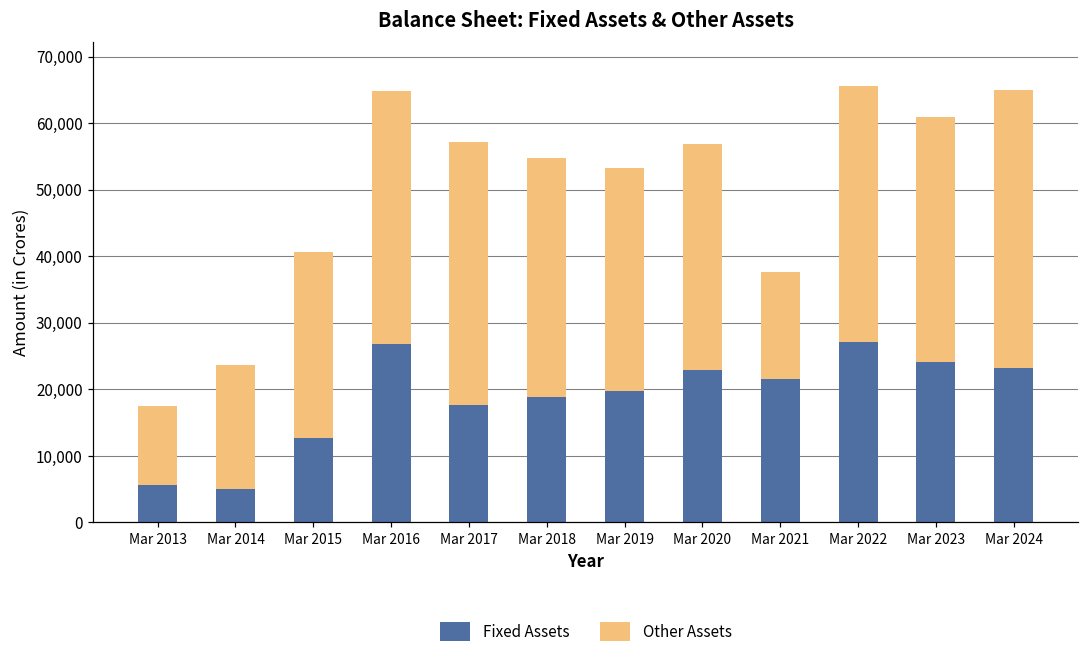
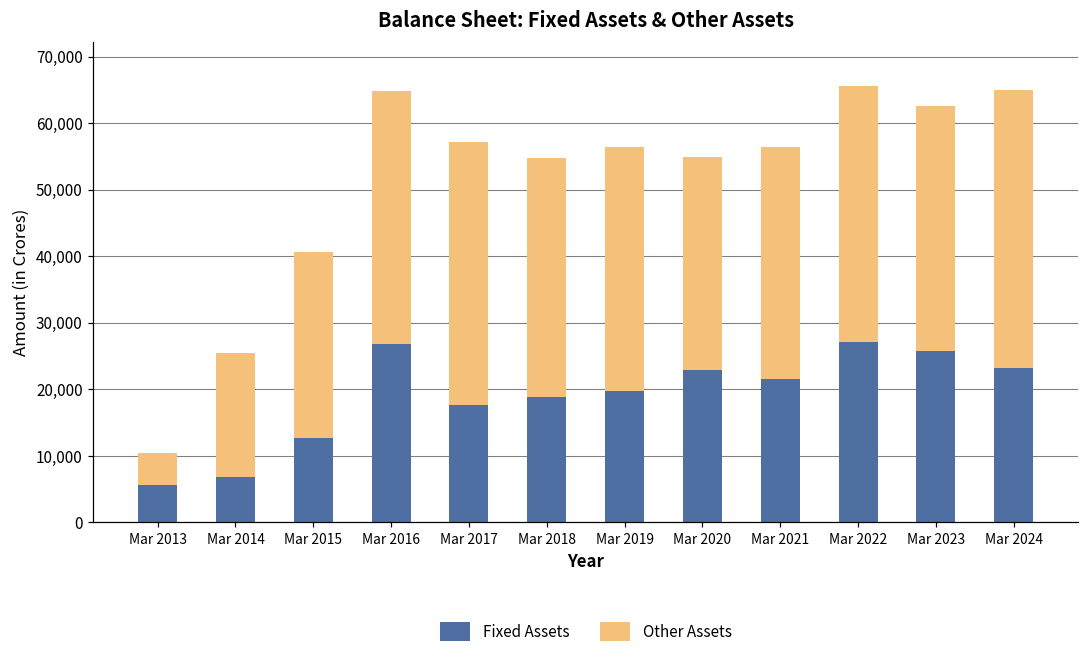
Other Assets, Mar 2013: 12,000 -> 5,000
Fixed Assets, Mar 2014: 5,000 -> 7,000
Other Assets, Mar 2019: 33,000 -> 37,000
Other Assets, Mar 2020: 34,000 -> 32,000
Other Assets, Mar 2021: 16,000 -> 35,000
Fixed Assets, Mar 2023: 24,000 -> 26,000
